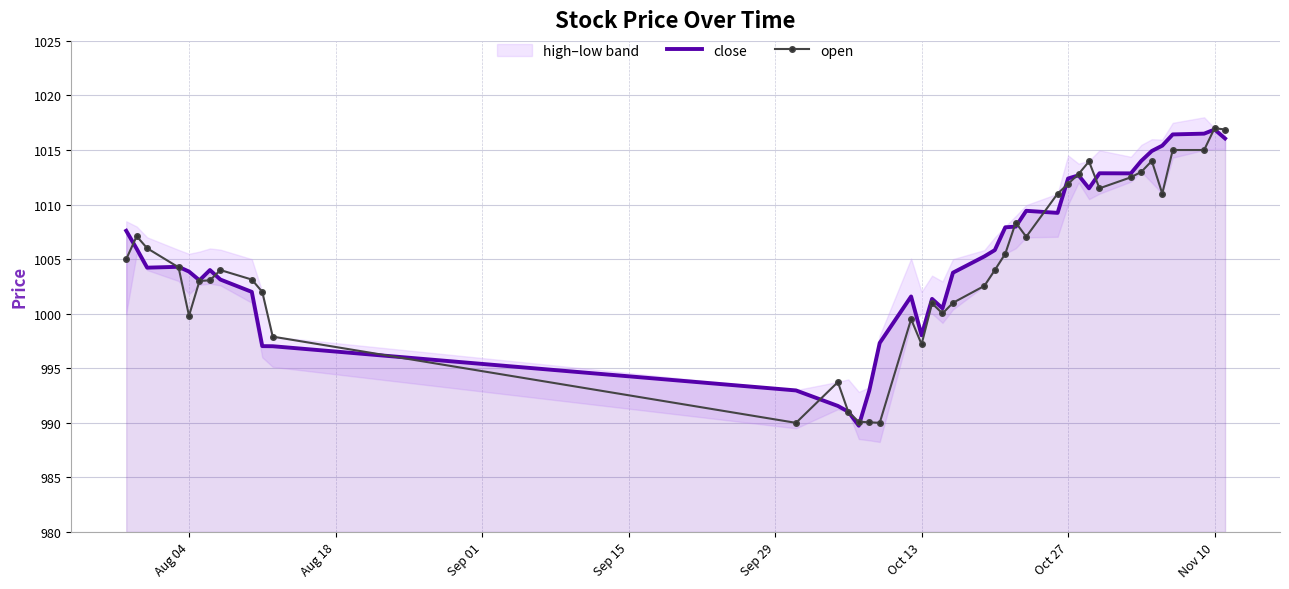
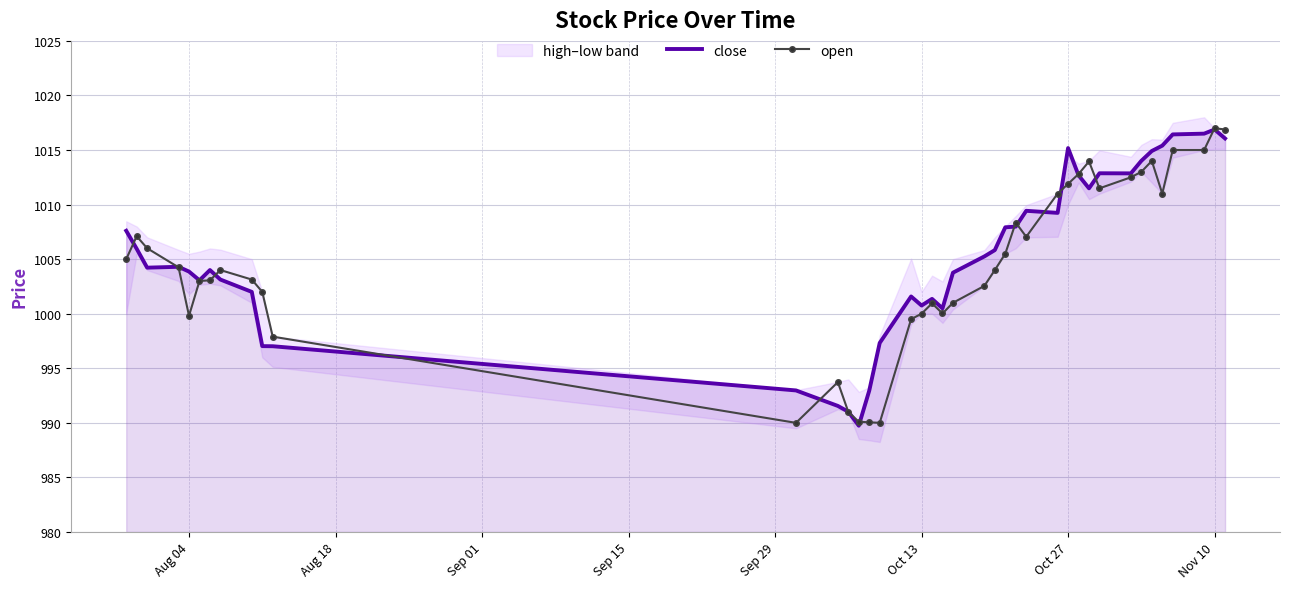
close, Oct 13: 998.0 -> 1000.8
open, Oct 13: 997.2 -> 1000.0
close, Oct 27: 1012.4 -> 1015.2
